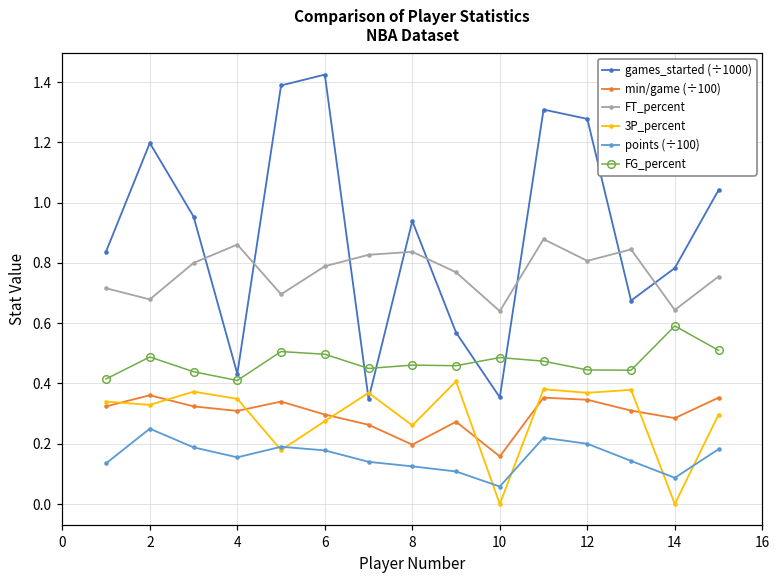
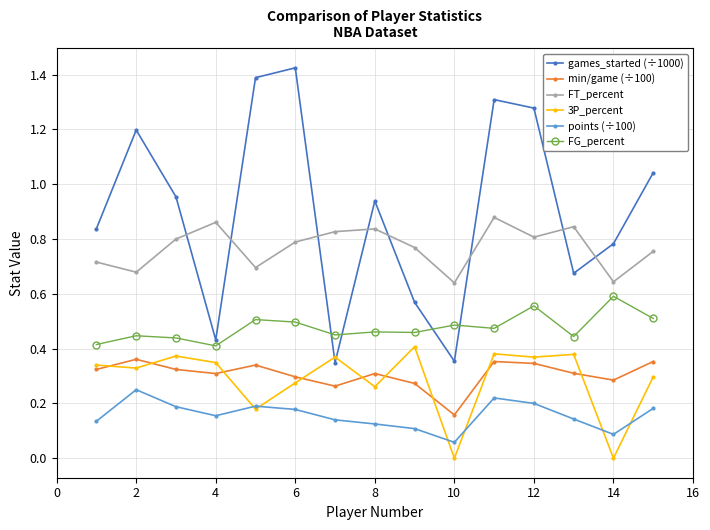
FG_percent, 2: 0.49 -> 0.45
min/game (÷100), 8: 0.20 -> 0.31
FG_percent, 12: 0.45 -> 0.56
